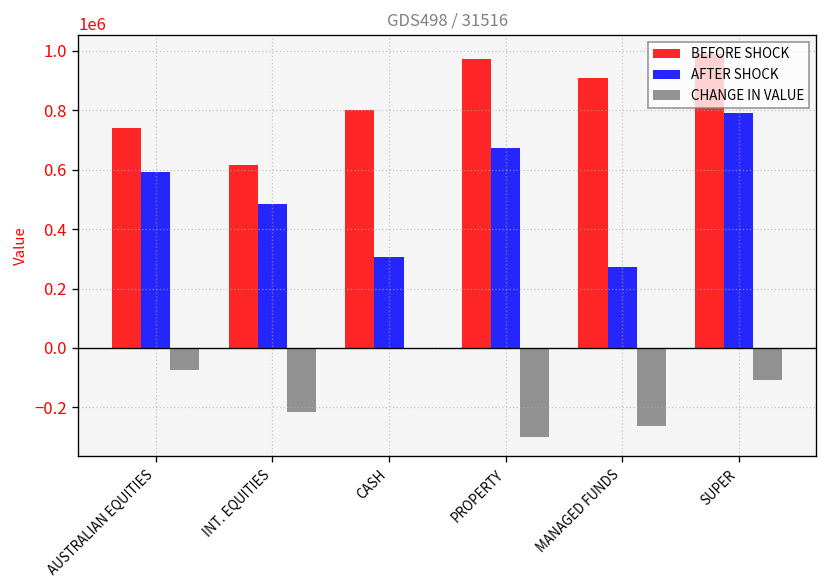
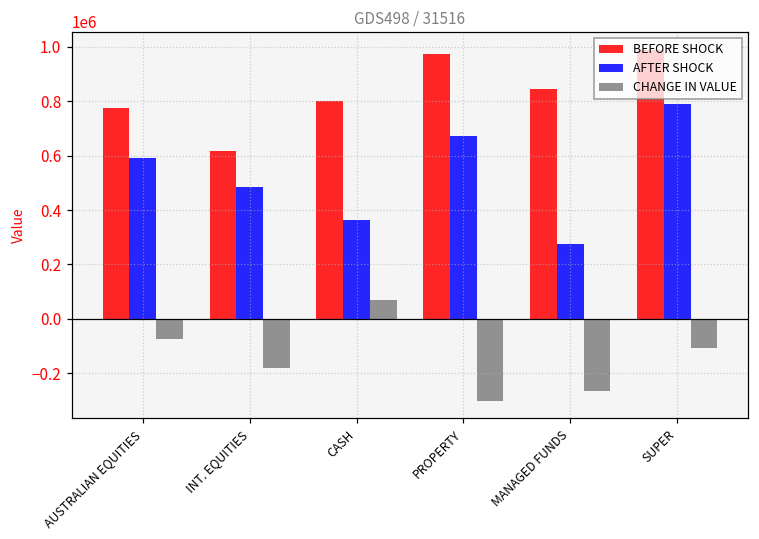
BEFORE SHOCK, AUSTRALIAN EQUITIES: 740000 -> 770000
CHANGE IN VALUE, INT. EQUITIES: -220000 -> -180000
AFTER SHOCK, CASH: 310000 -> 360000
CHANGE IN VALUE, CASH: 0 -> 70000
BEFORE SHOCK, MANAGED FUNDS: 910000 -> 840000
